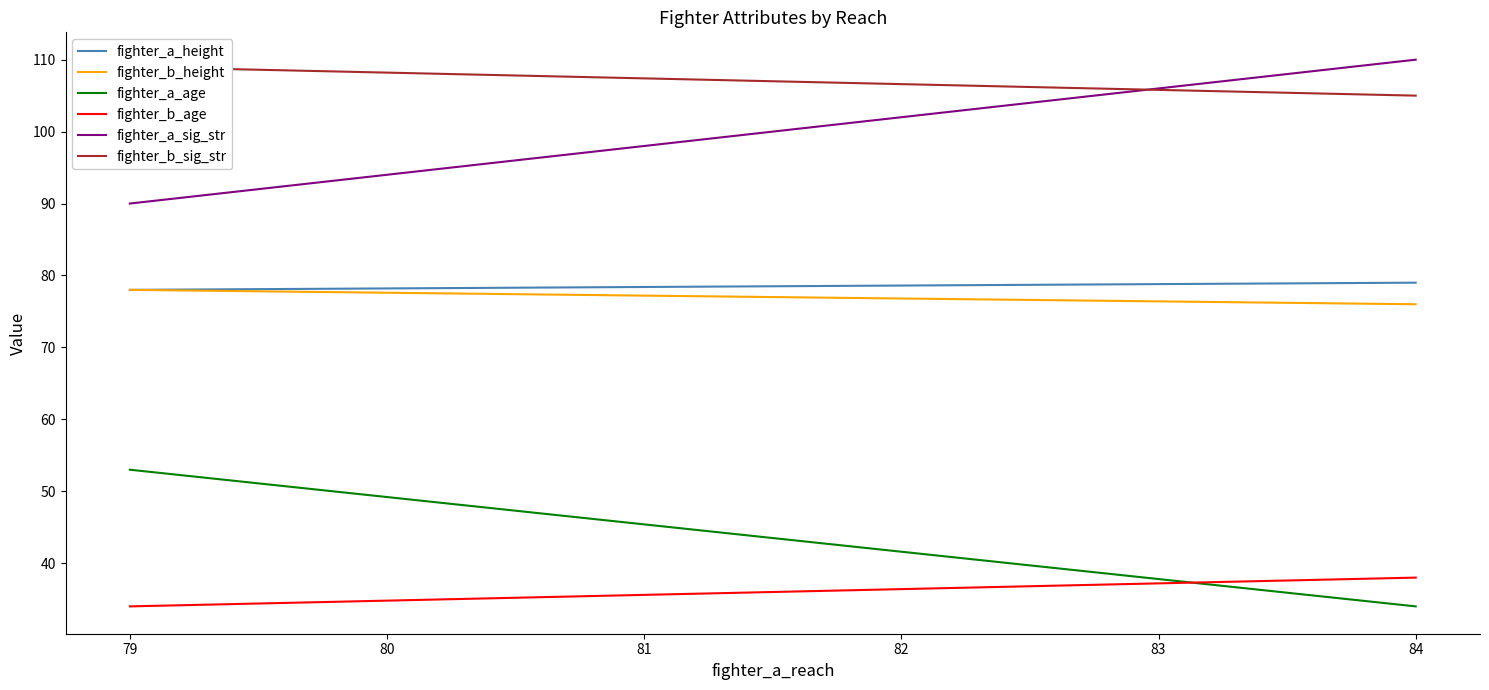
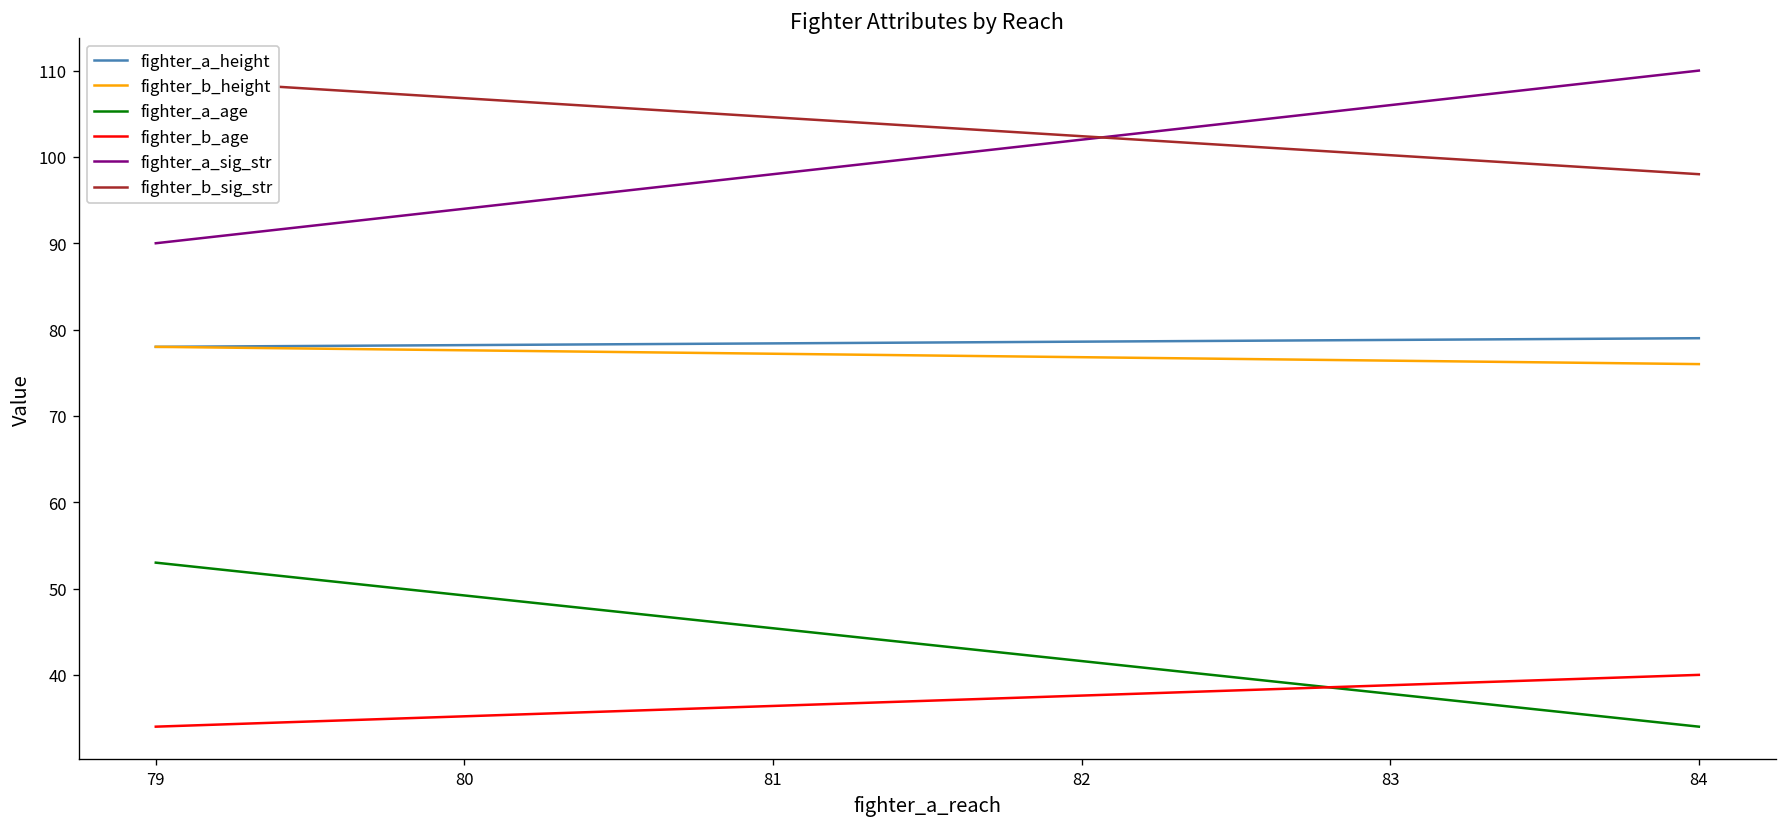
fighter_b_age, 84: 38 -> 40
fighter_b_sig_str, 84: 105 -> 98
